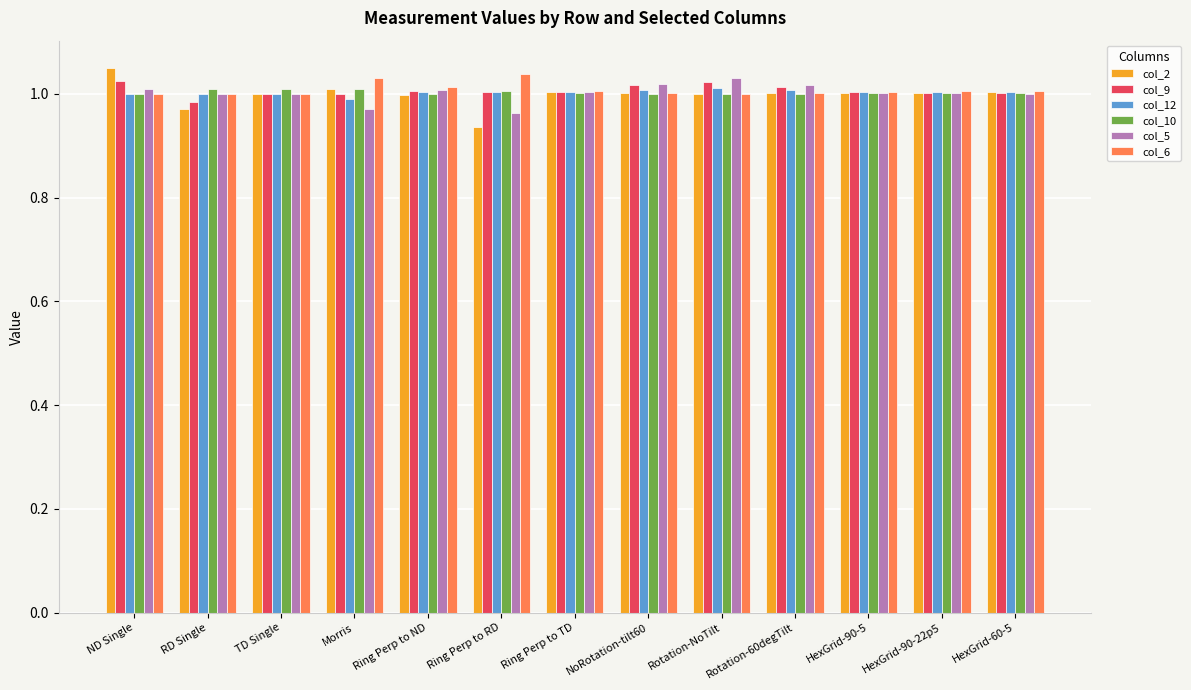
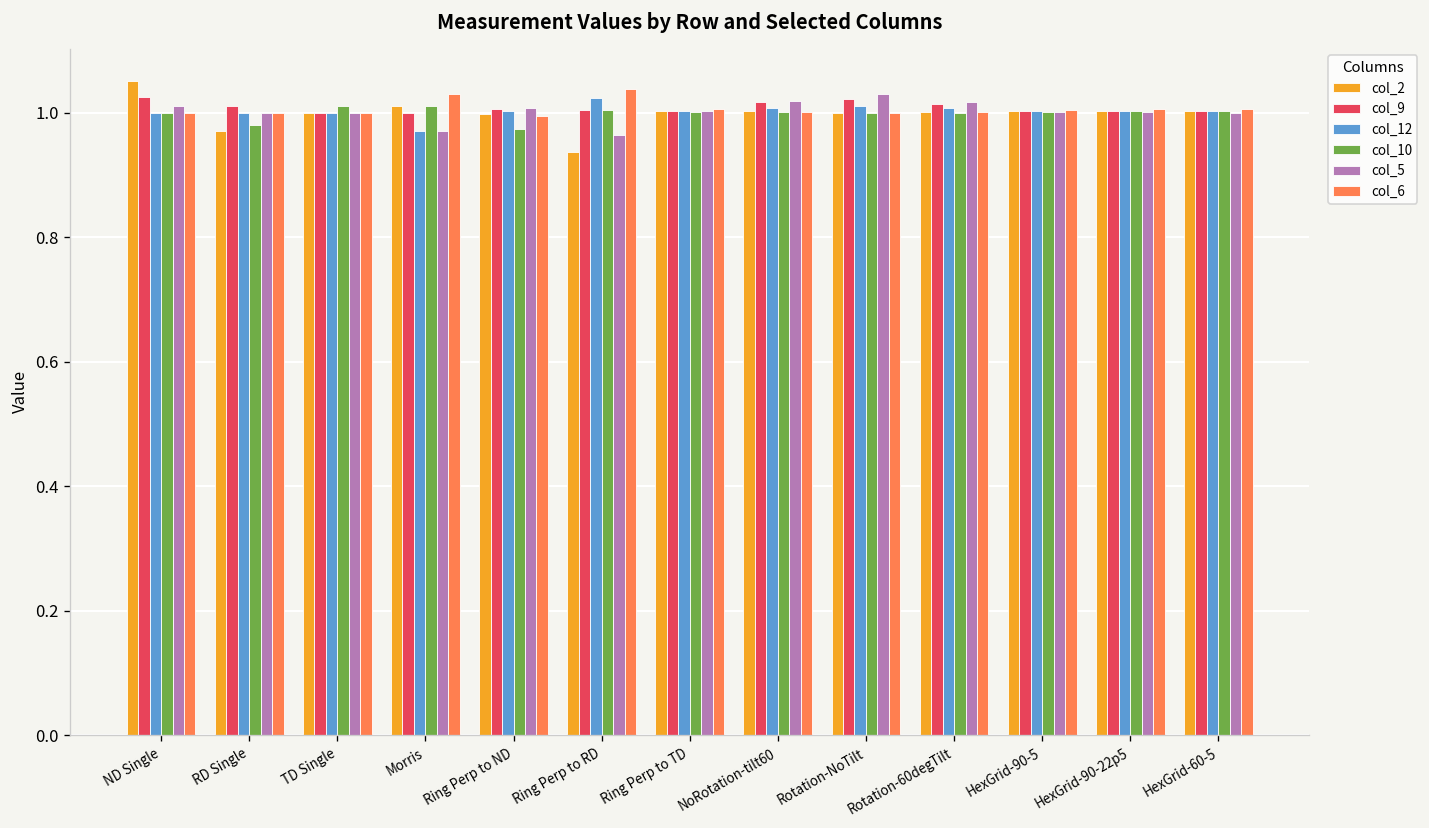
col_9, RD Single: 0.99 -> 1.01
col_10, RD Single: 1.01 -> 0.98
col_12, Morris: 0.99 -> 0.97
col_10, Ring Perp to ND: 1.00 -> 0.97
col_6, Ring Perp to ND: 1.01 -> 0.99
col_12, Ring Perp to RD: 1.00 -> 1.02
